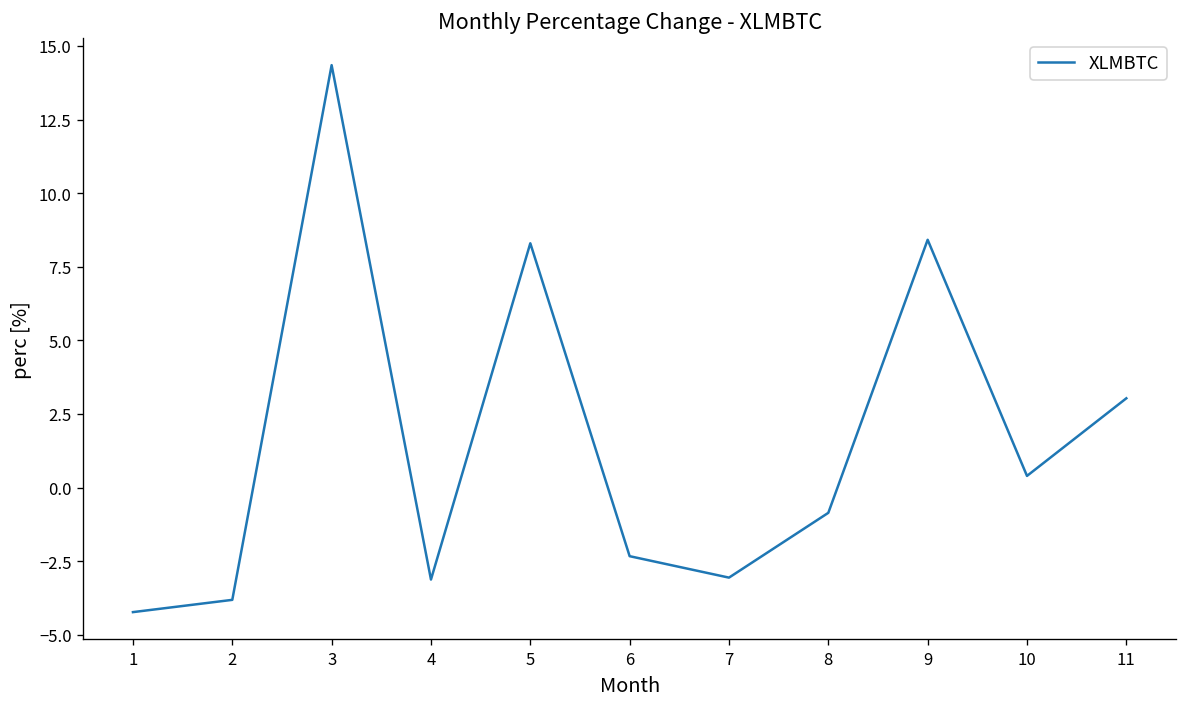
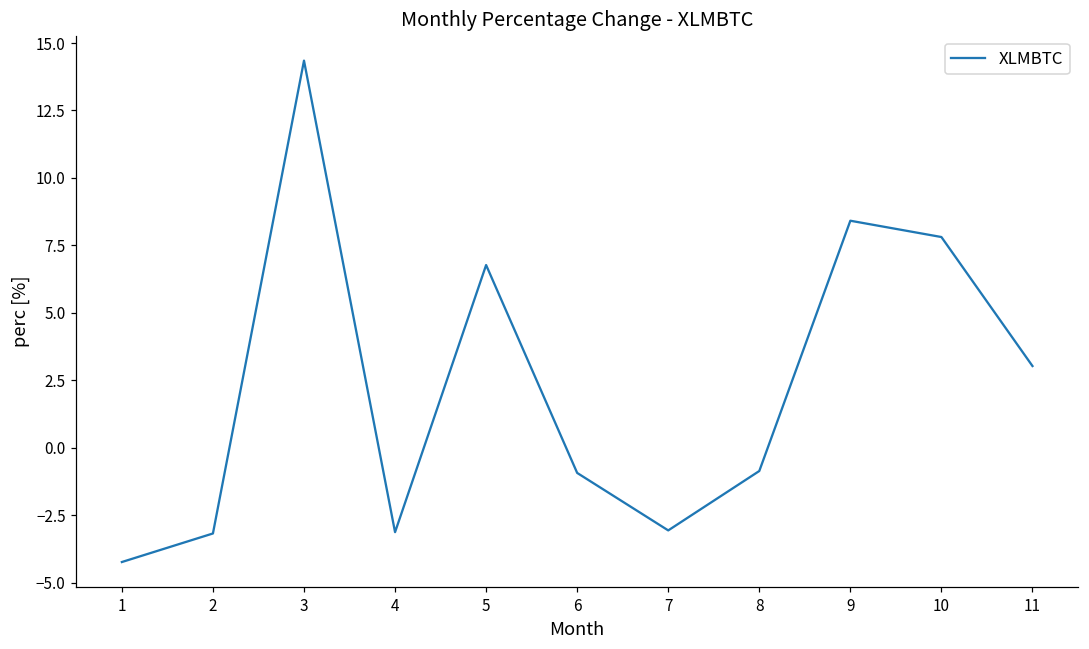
2: -3.8 -> -3.2
5: 8.3 -> 6.8
6: -2.3 -> -0.9
10: 0.4 -> 7.8
